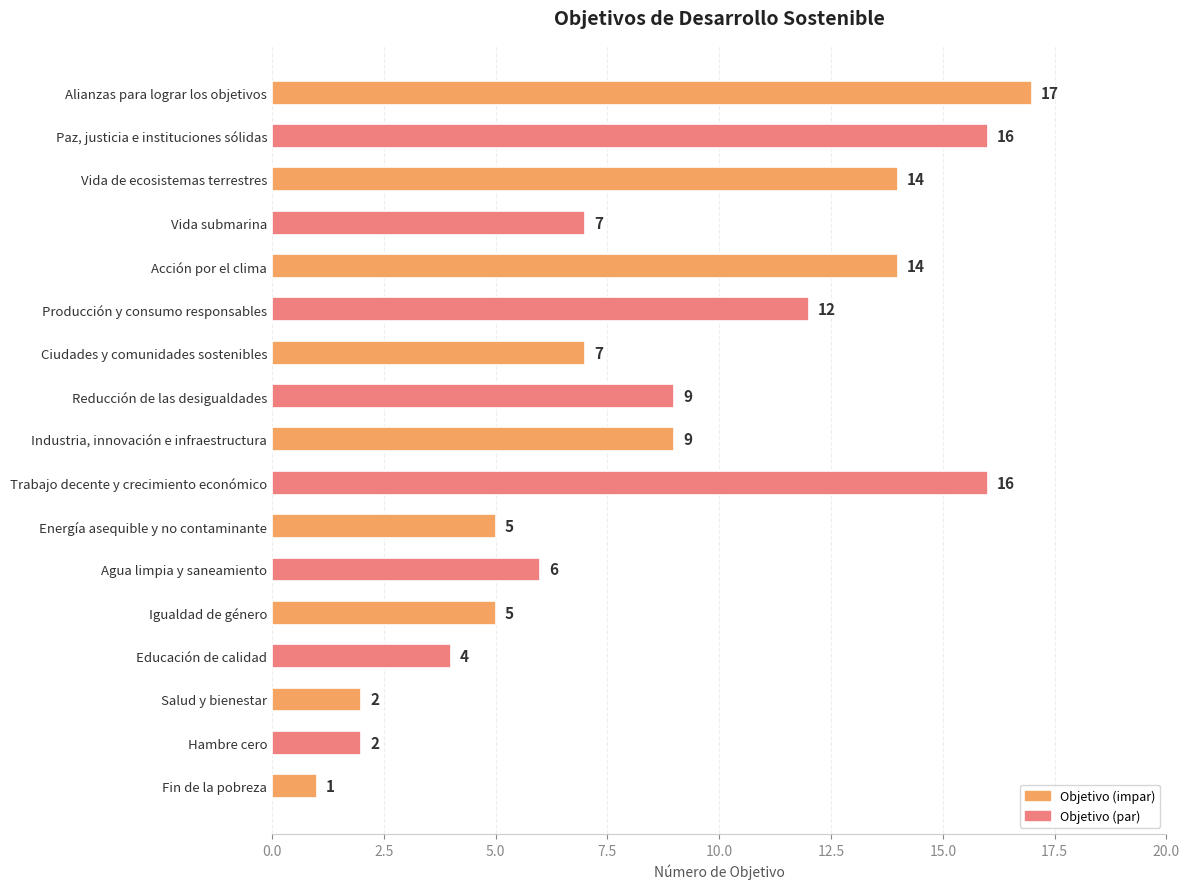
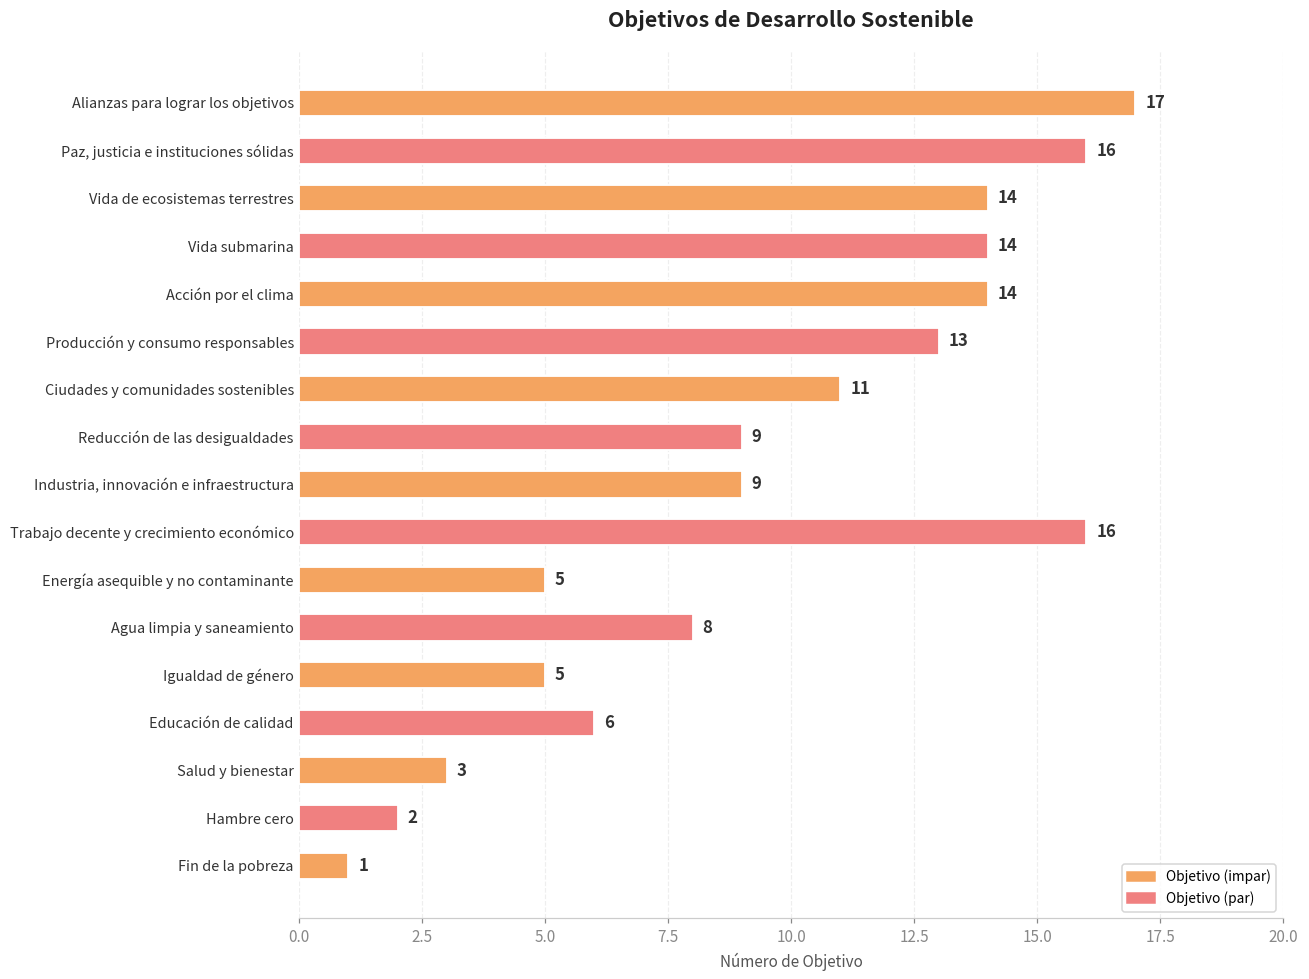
Vida submarina: 7 -> 14
Producción y consumo responsables: 12 -> 13
Ciudades y comunidades sostenibles: 7 -> 11
Agua limpia y saneamiento: 6 -> 8
Educación de calidad: 4 -> 6
Salud y bienestar: 2 -> 3
